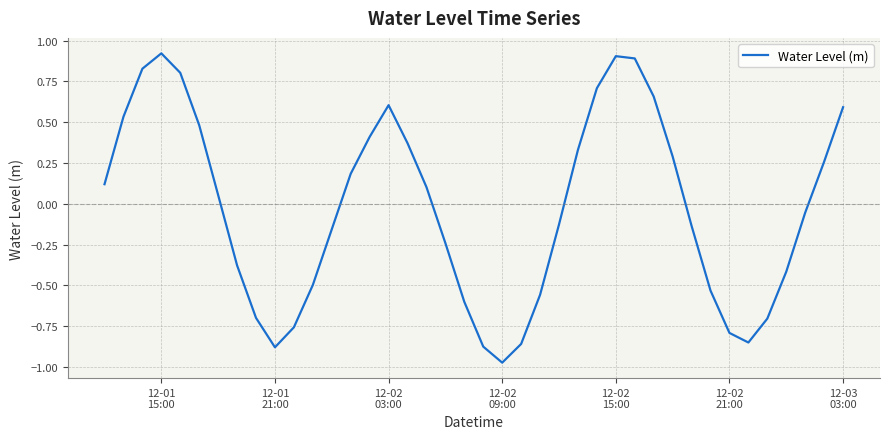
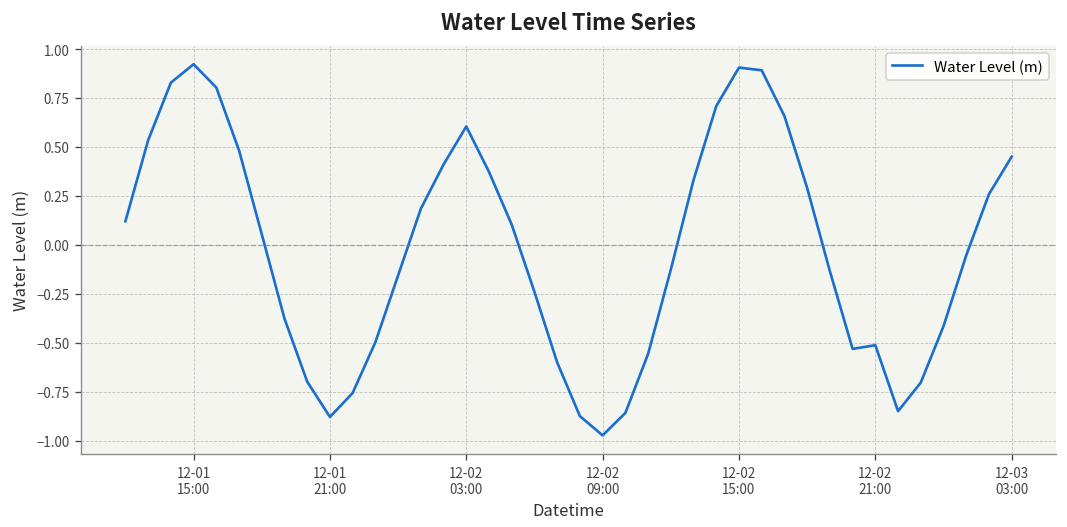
12-02 21:00: -0.79 -> -0.51
12-03 03:00: 0.59 -> 0.45
